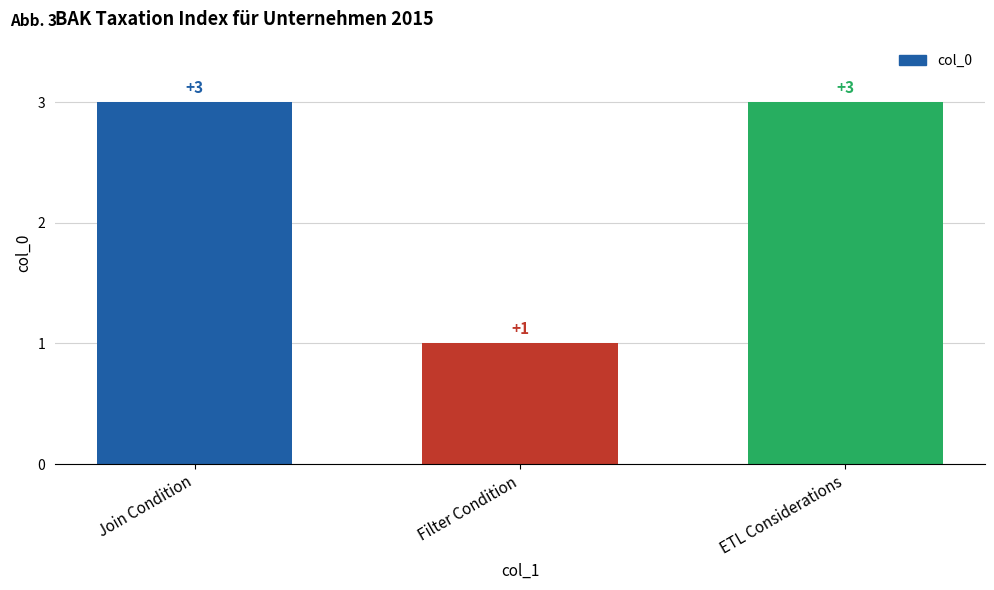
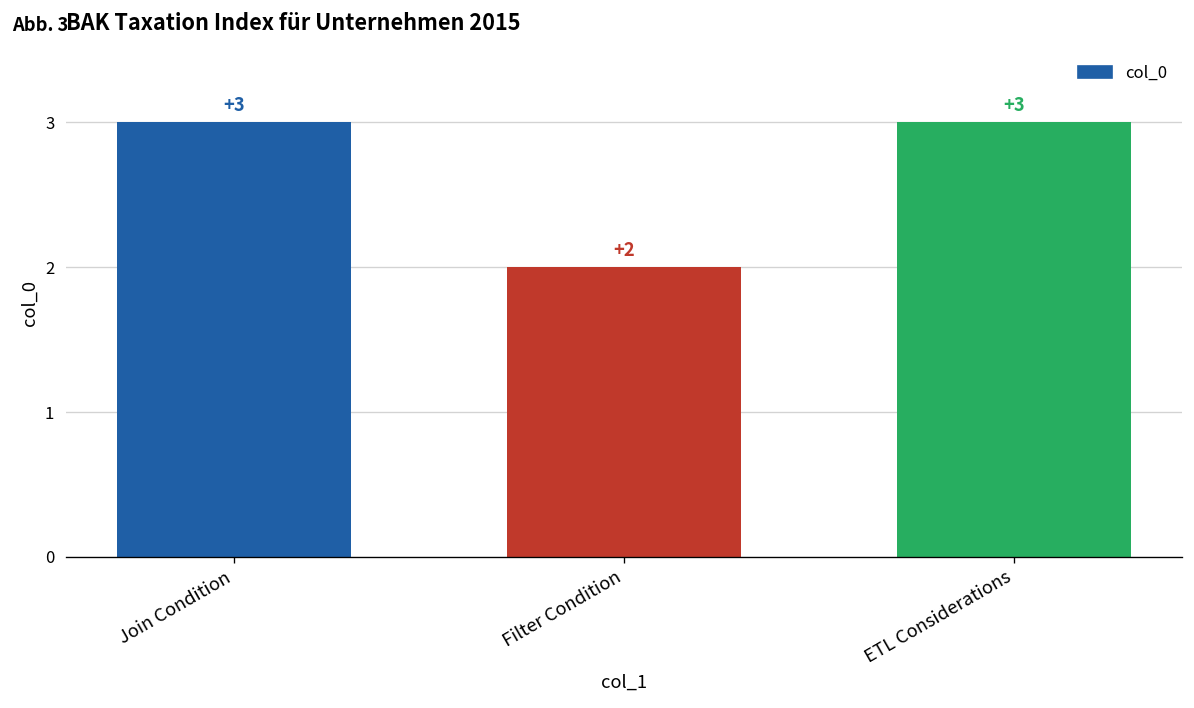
Filter Condition: +1 -> +2
